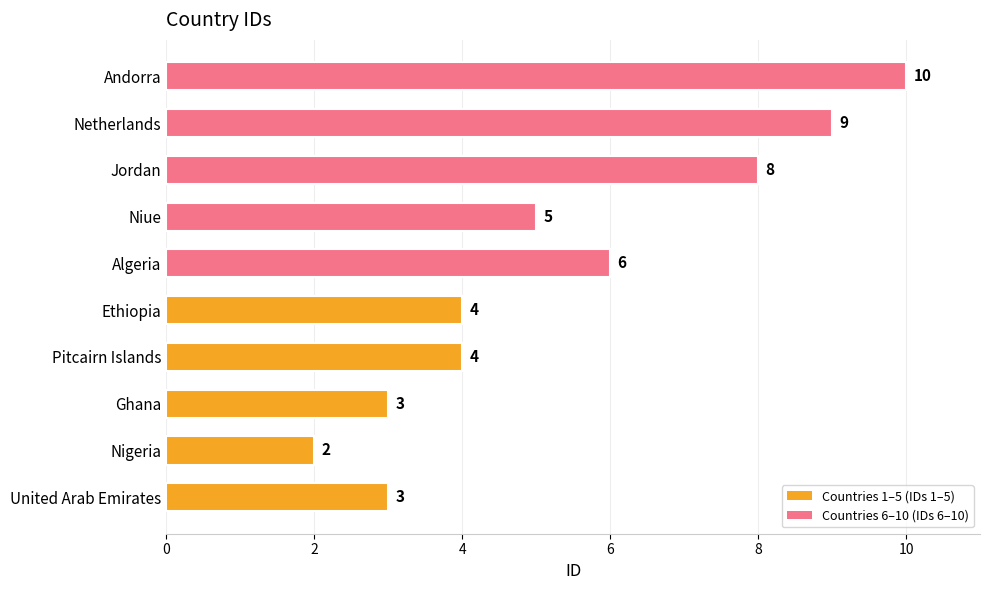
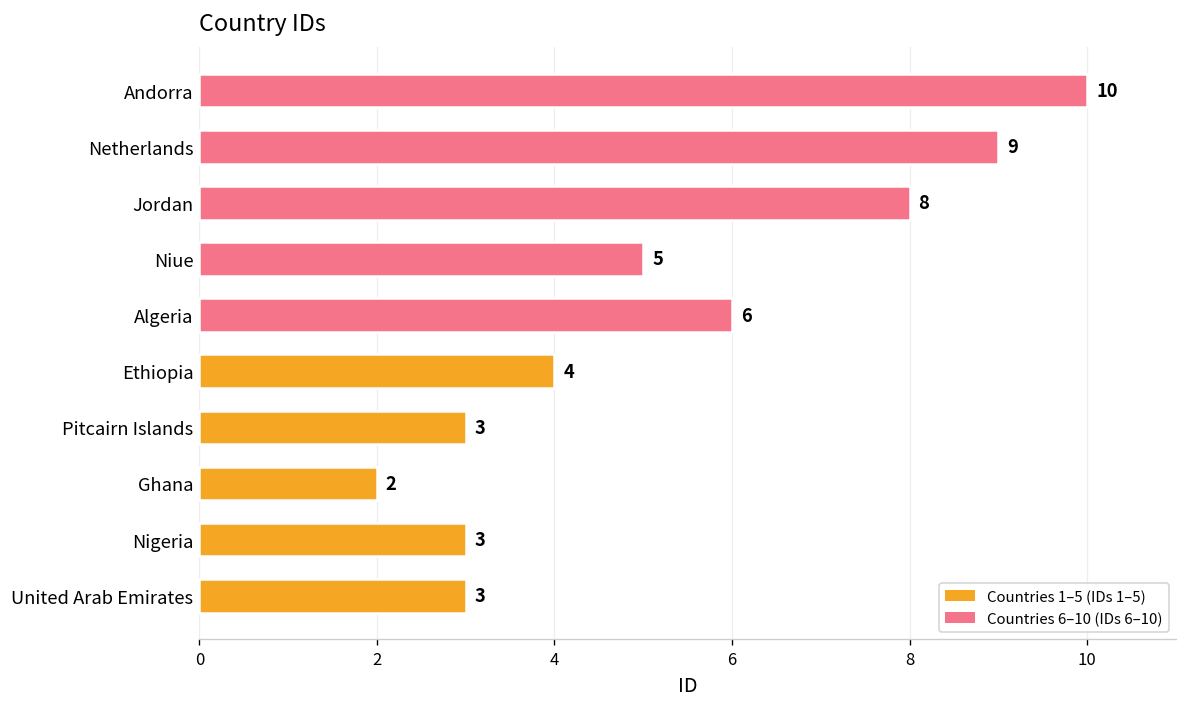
Pitcairn Islands: 4 -> 3
Ghana: 3 -> 2
Nigeria: 2 -> 3
